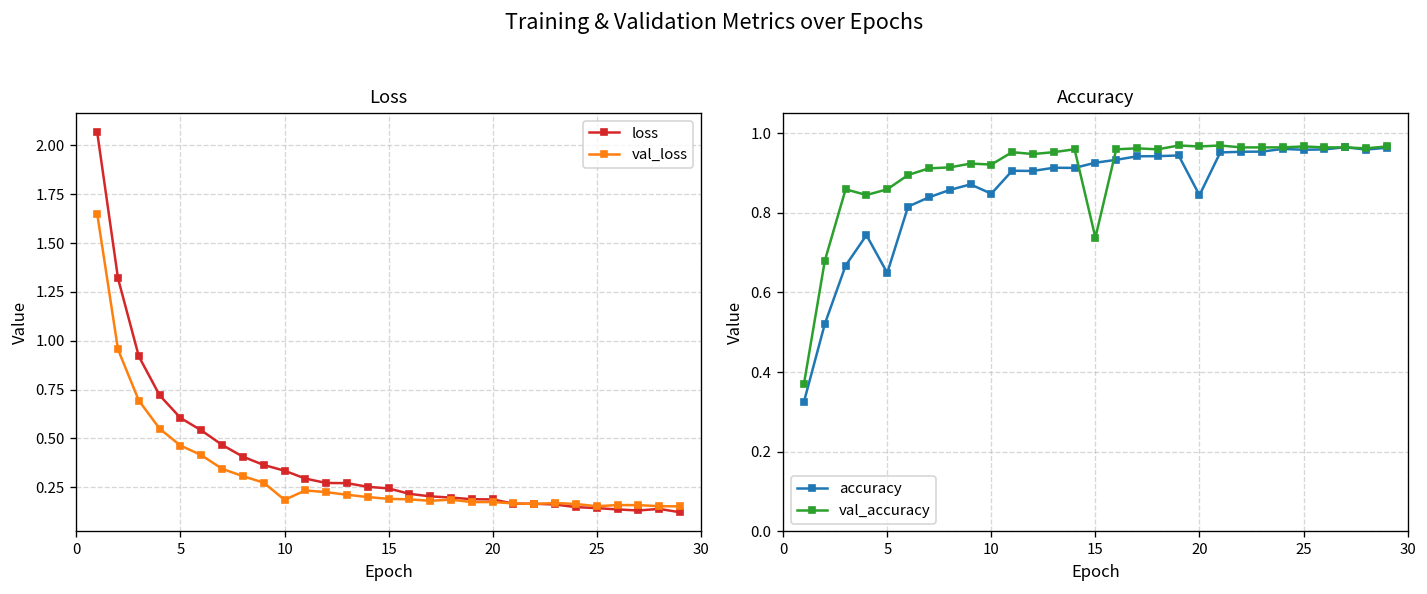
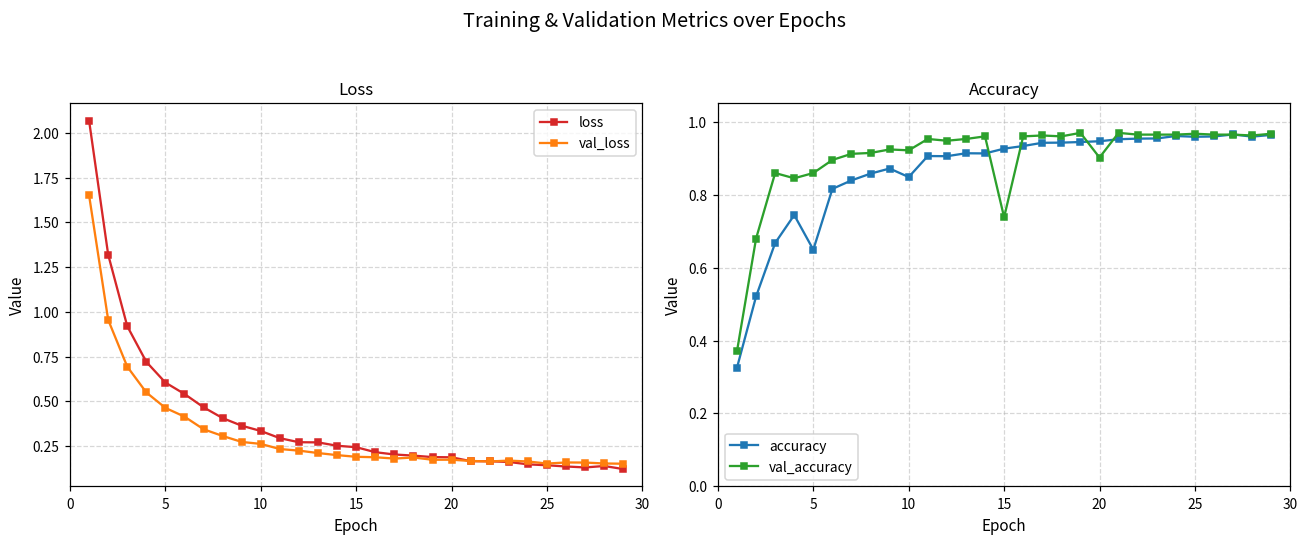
Loss, val_loss, 10: 0.18 -> 0.26
Accuracy, accuracy, 20: 0.84 -> 0.95
Accuracy, val_accuracy, 20: 0.97 -> 0.90
